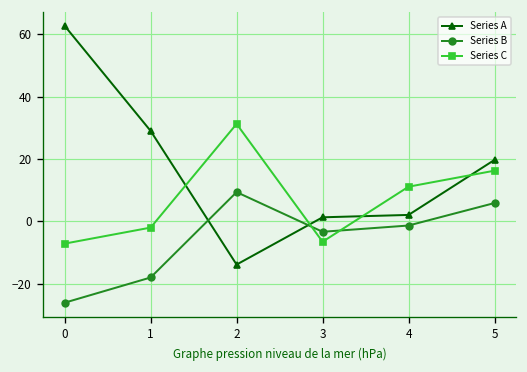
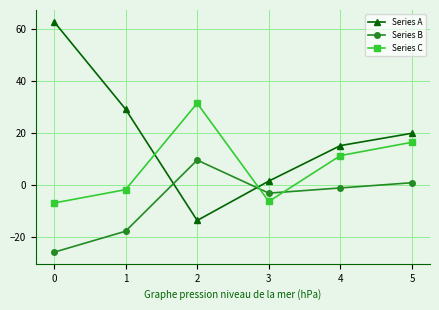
Series A, 4: 2 -> 15
Series B, 5: 6 -> 1
